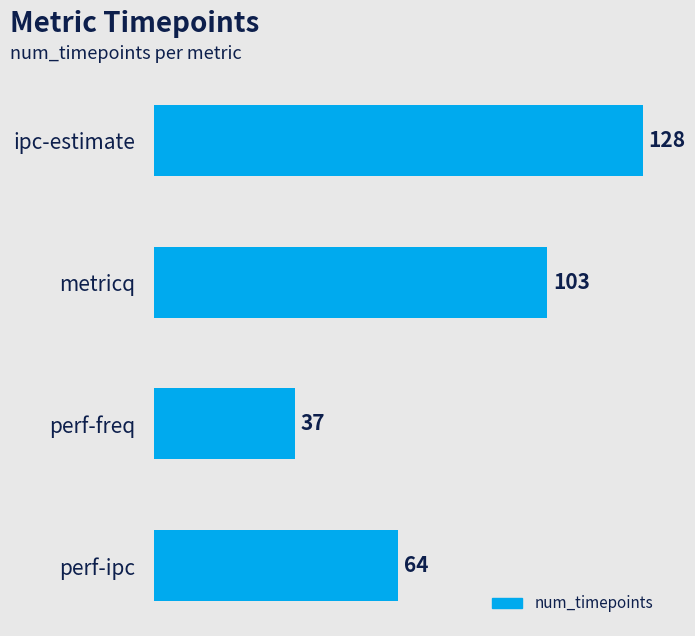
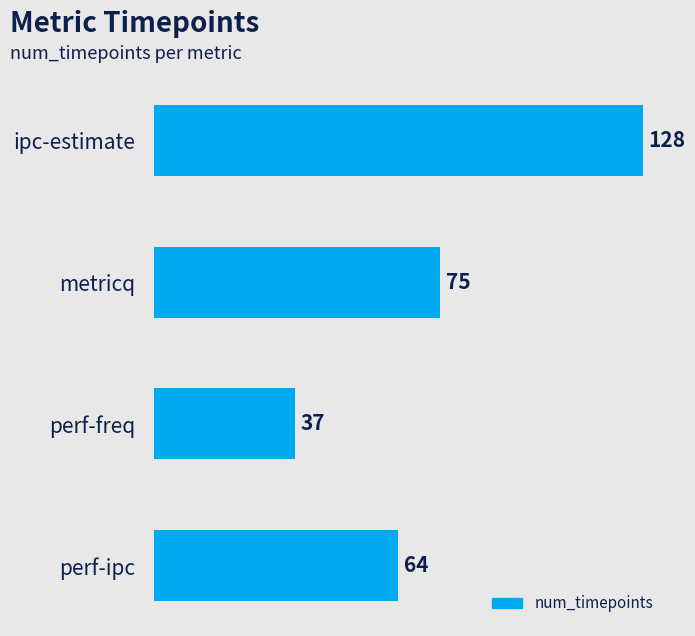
metricq: 103 -> 75
